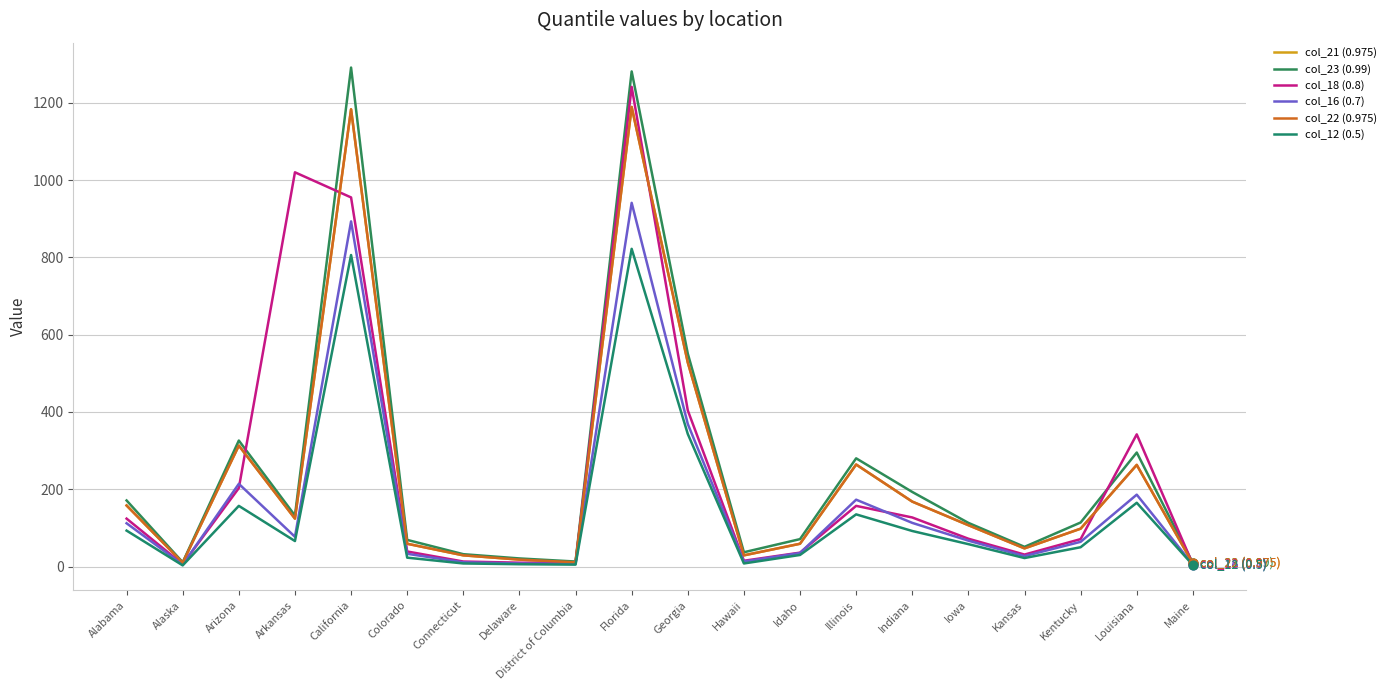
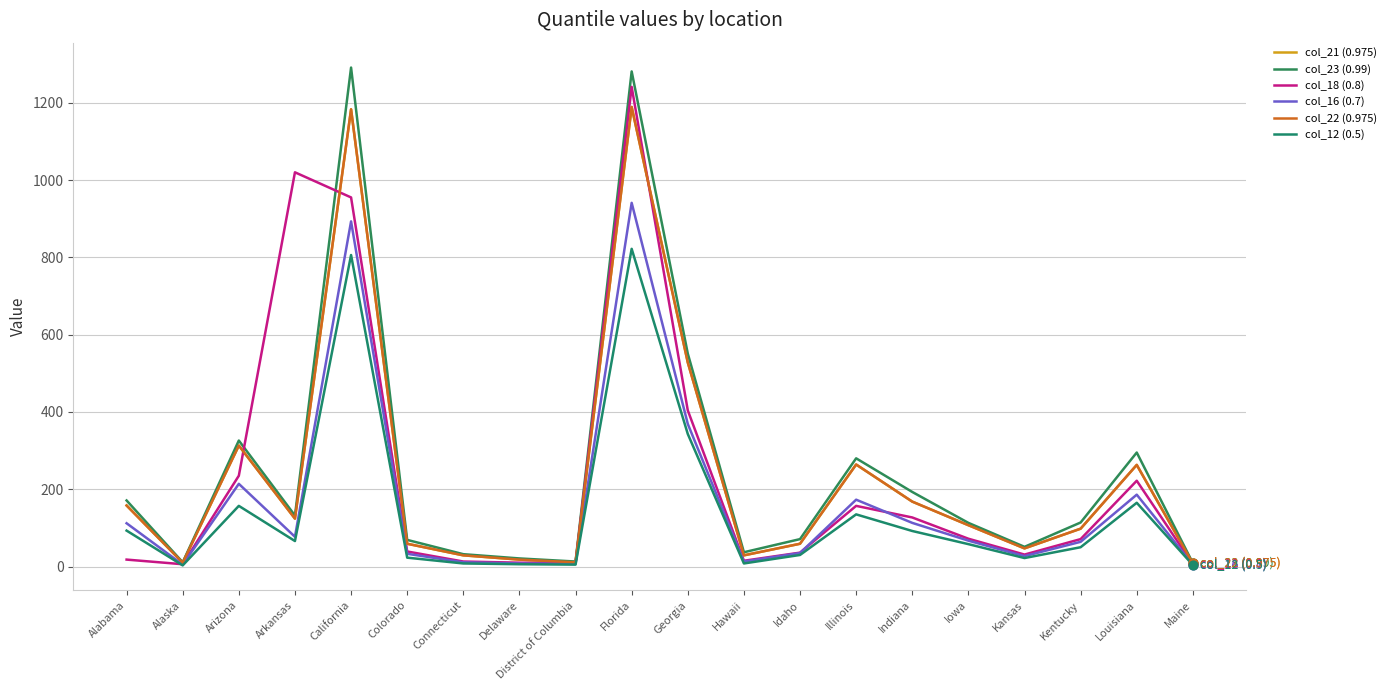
col_18 (0.8), Alabama: 120 -> 20
col_18 (0.8), Arizona: 200 -> 240
col_18 (0.8), Louisiana: 340 -> 220
